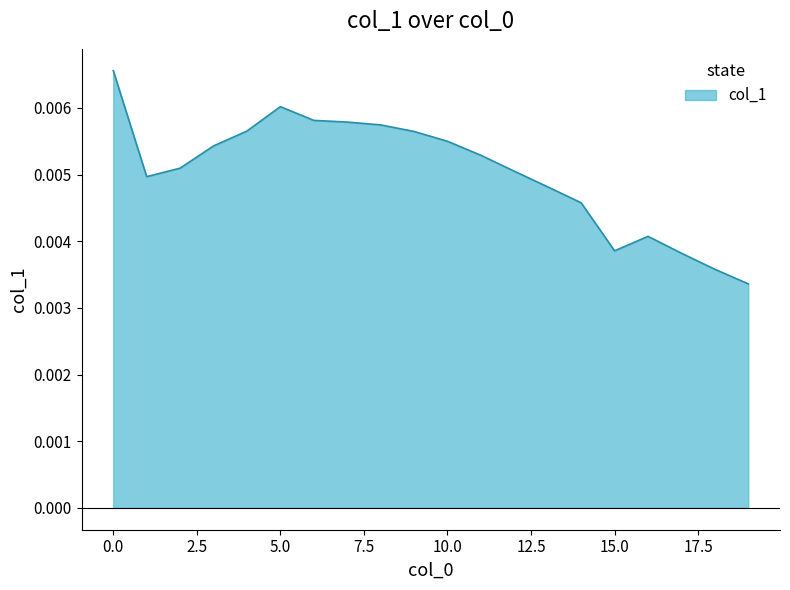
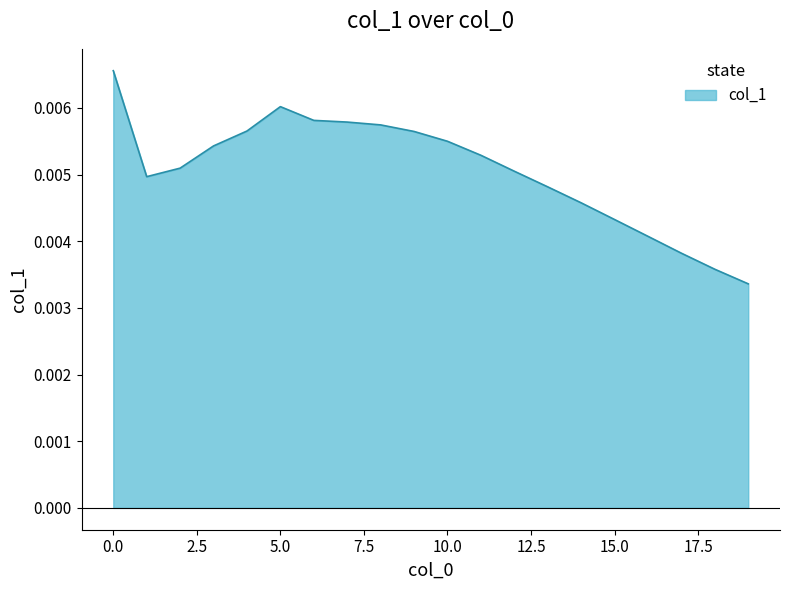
15.0: 0.0039 -> 0.0043
